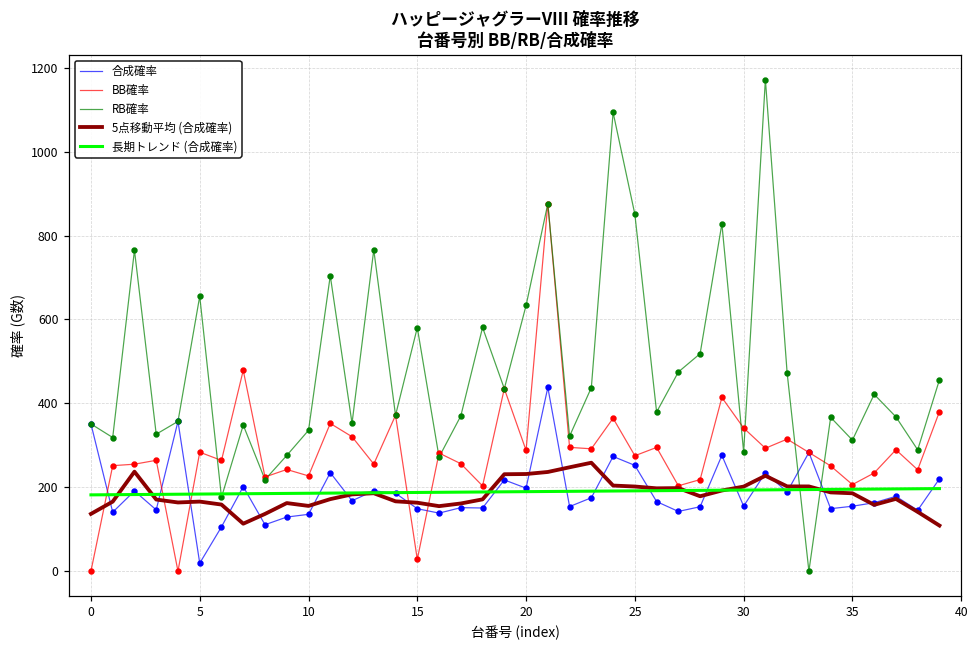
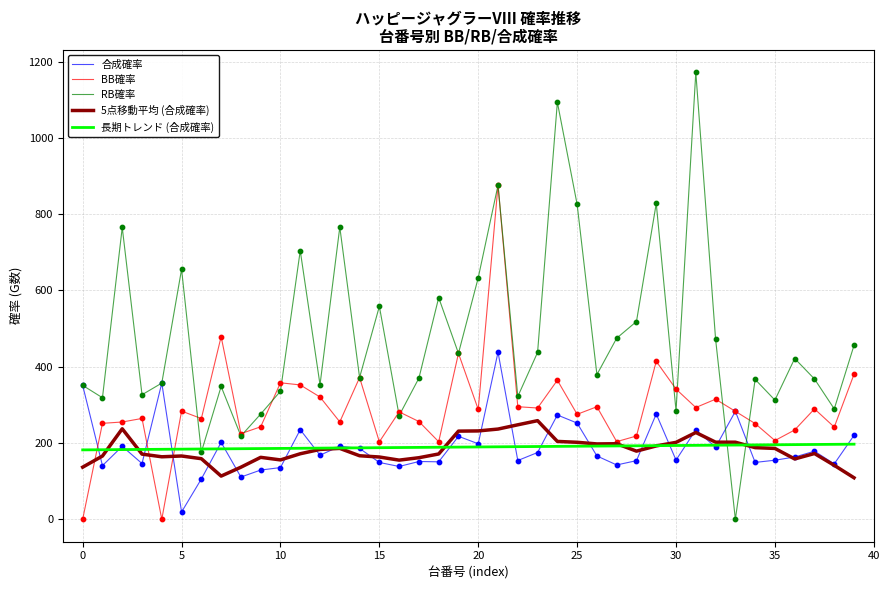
BB確率, 10: 230 -> 360
BB確率, 15: 30 -> 200
RB確率, 15: 580 -> 560
RB確率, 25: 850 -> 830
